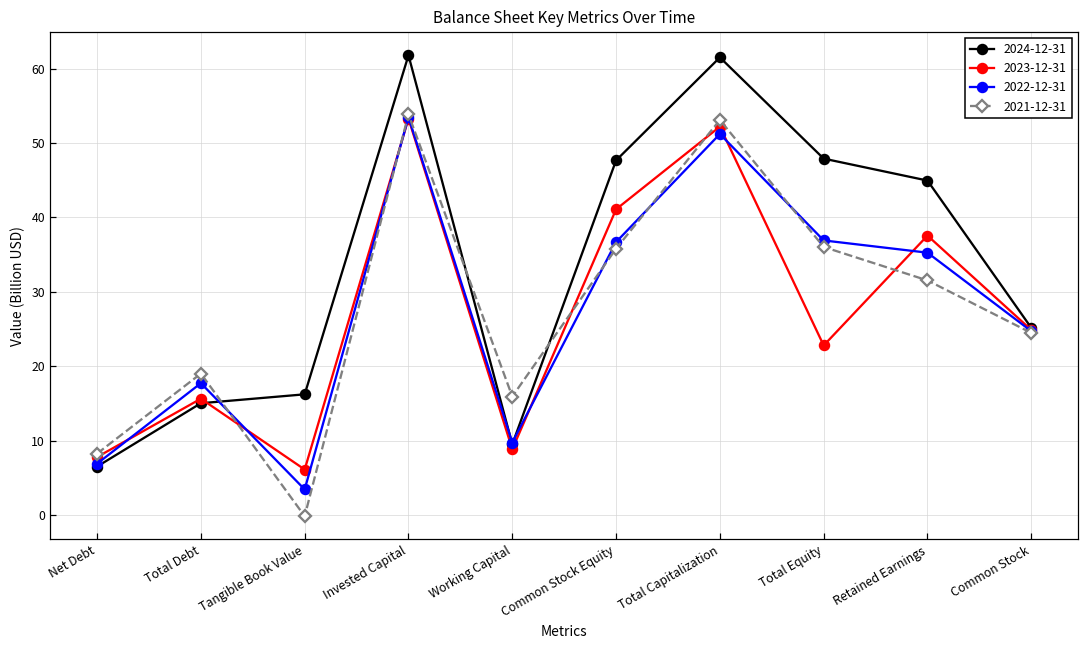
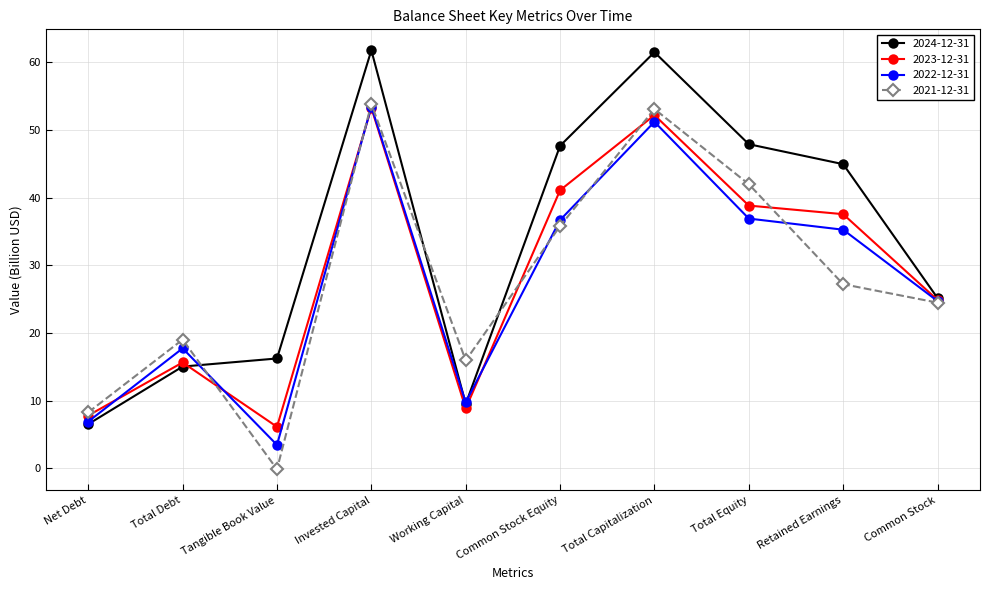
2023-12-31, Total Equity: 23 -> 39
2021-12-31, Total Equity: 36 -> 42
2021-12-31, Retained Earnings: 32 -> 27
